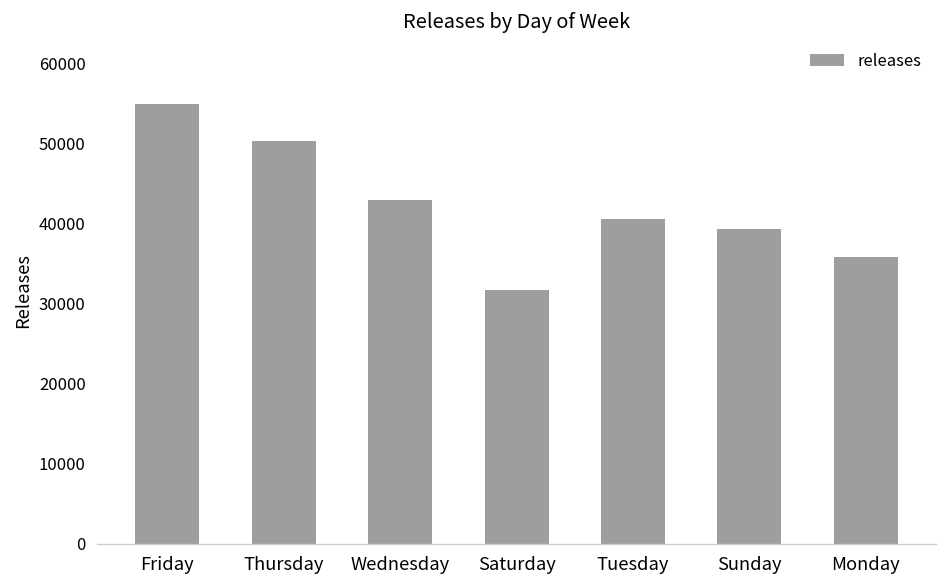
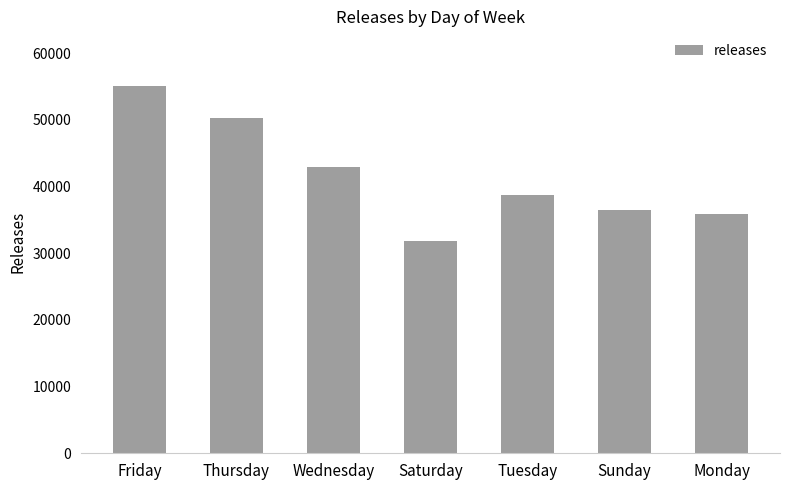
Tuesday: 41000 -> 39000
Sunday: 39000 -> 37000
